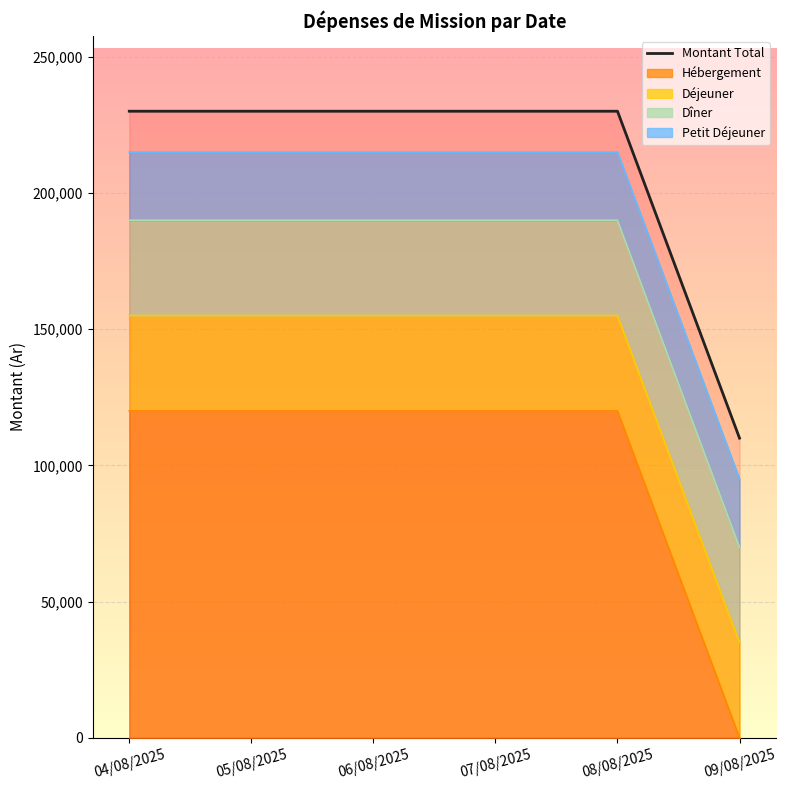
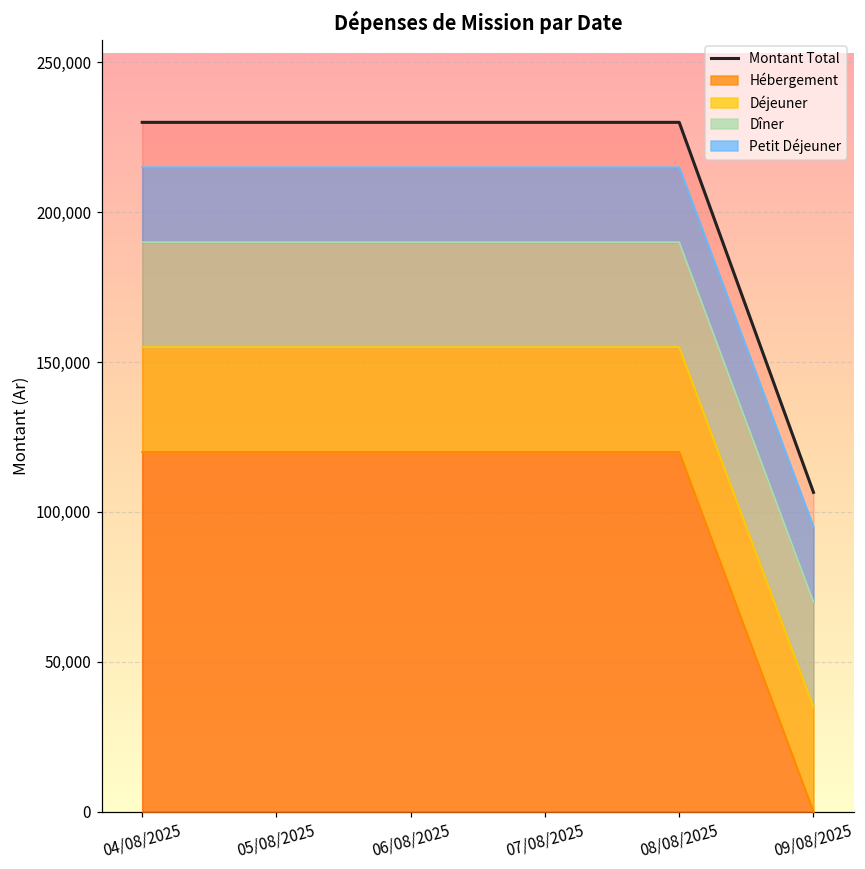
Montant Total, 09/08/2025: 110,000 -> 107,000
